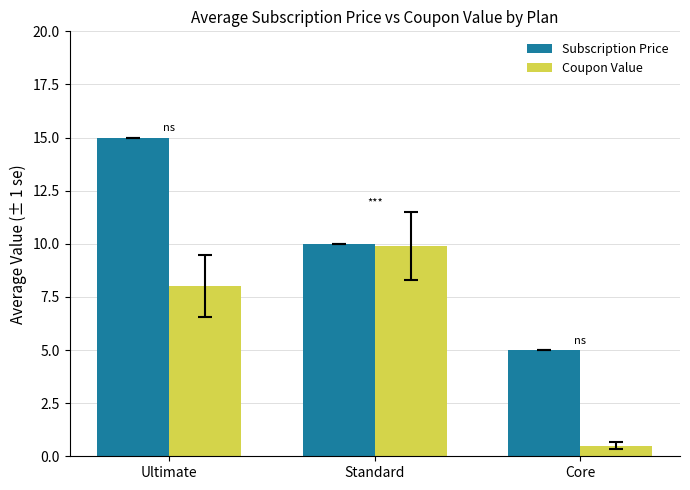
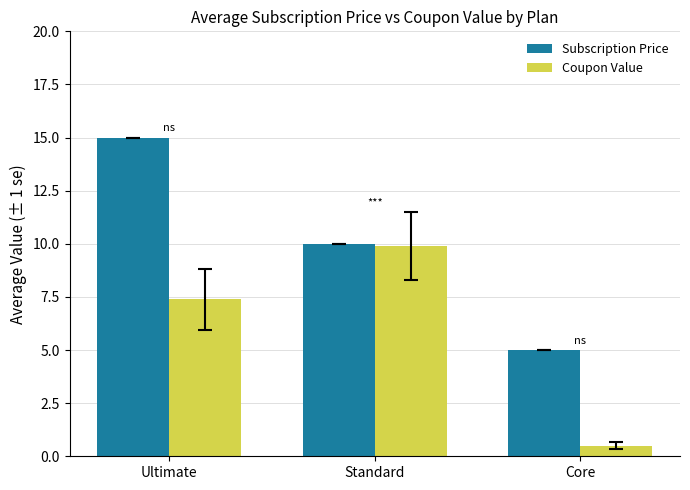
Coupon Value, Ultimate: 8.0 -> 7.4
